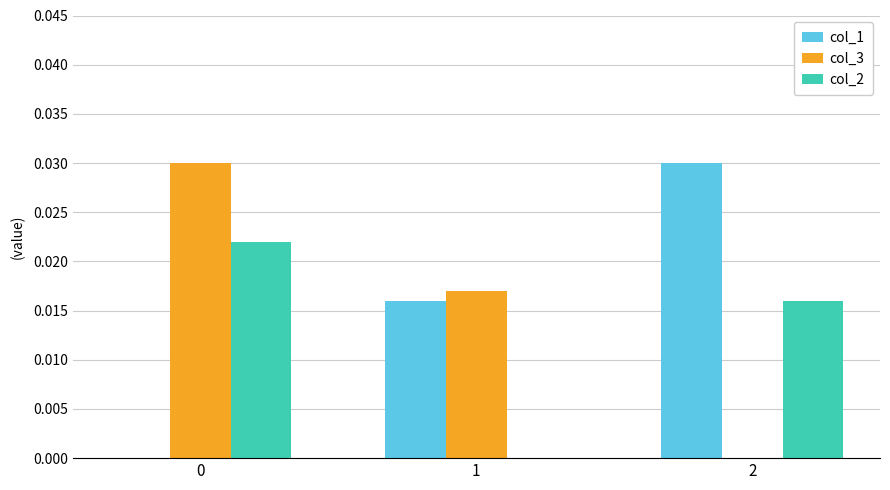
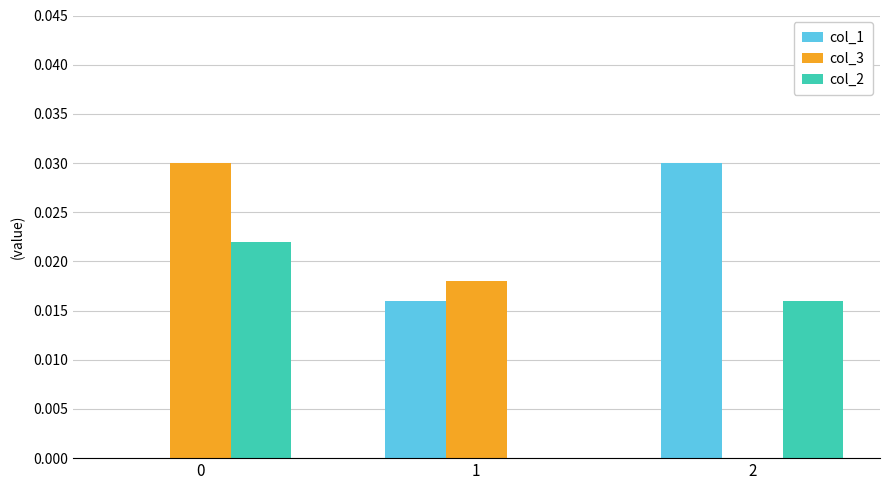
col_3, 1: 0.017 -> 0.018
